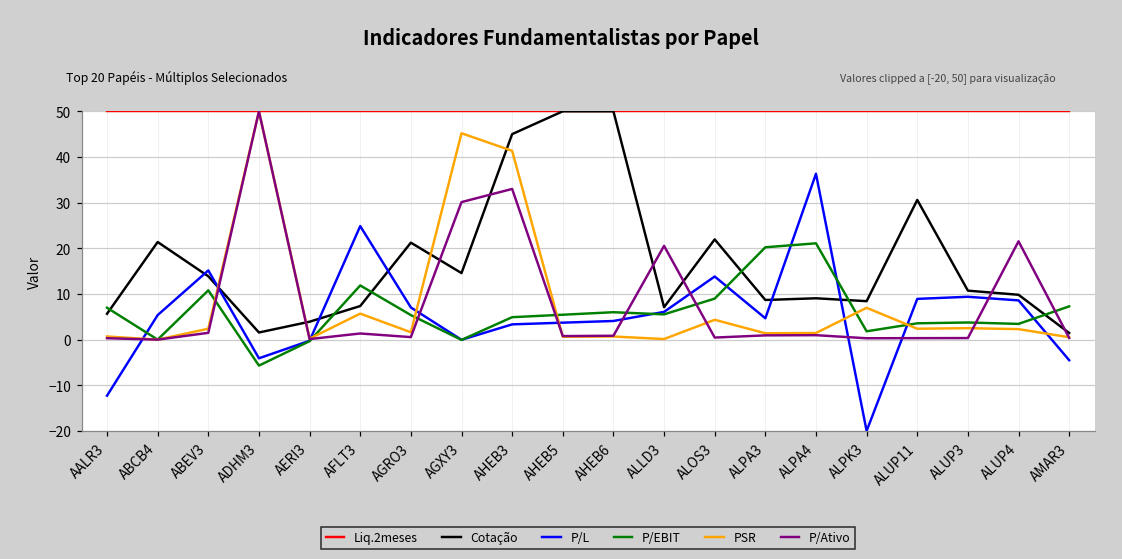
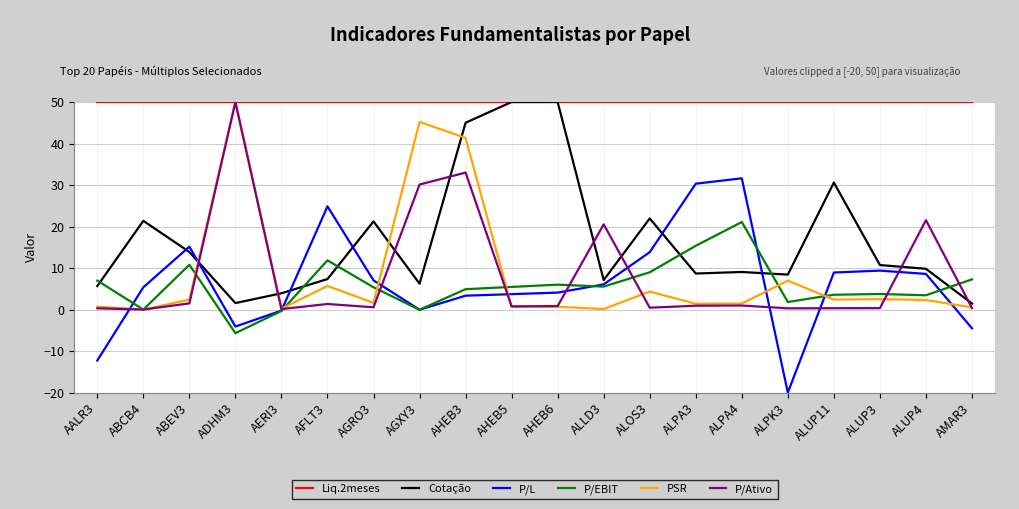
Cotação, AGXY3: 15 -> 6
P/L, ALPA3: 5 -> 30
P/EBIT, ALPA3: 20 -> 15
P/L, ALPA4: 36 -> 32
